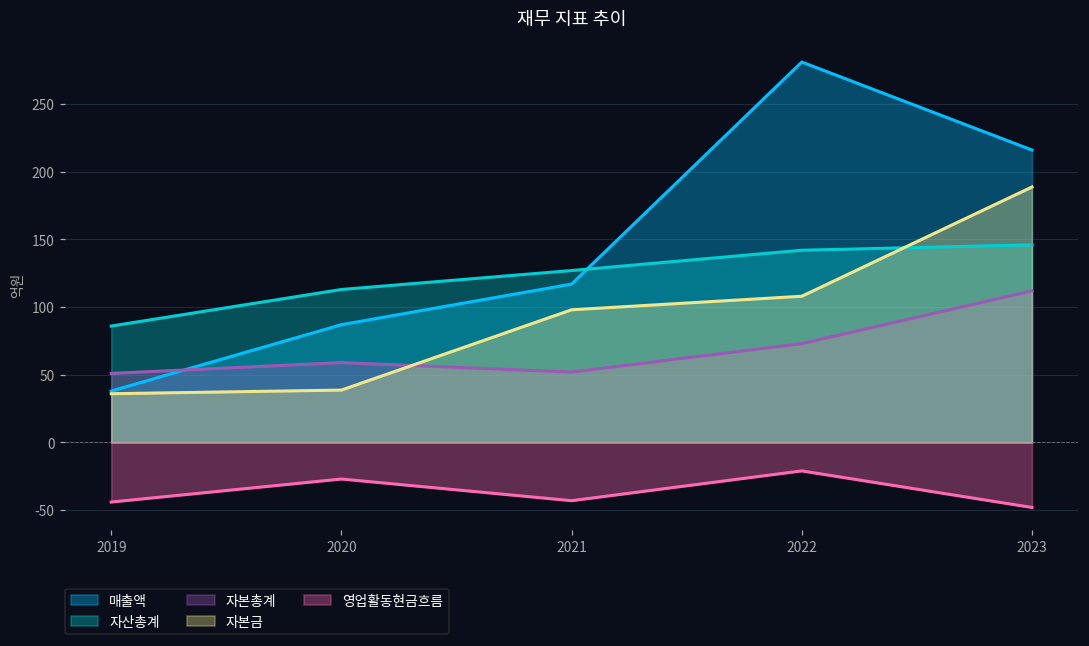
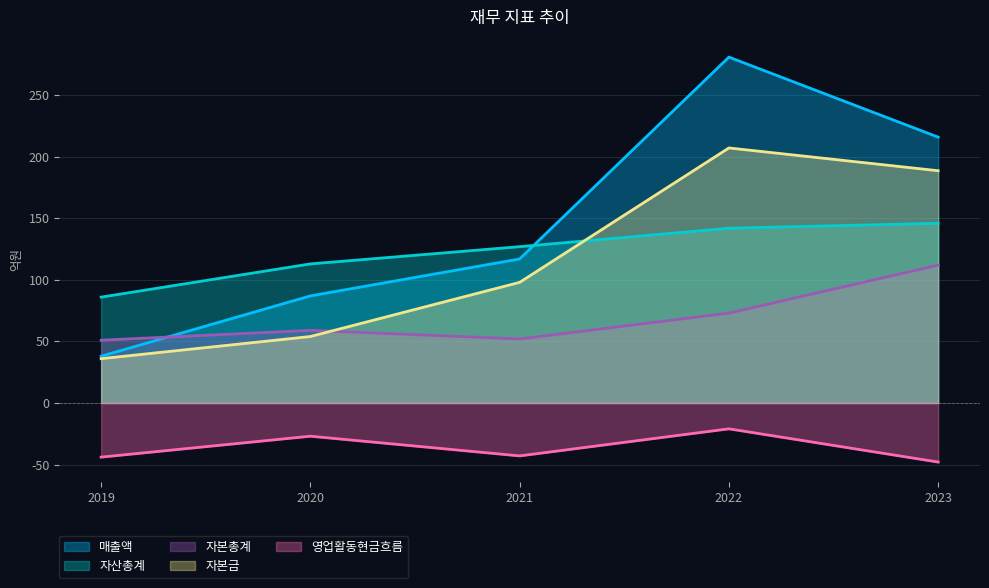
자본금, 2020: 39 -> 54
자본금, 2022: 108 -> 207
